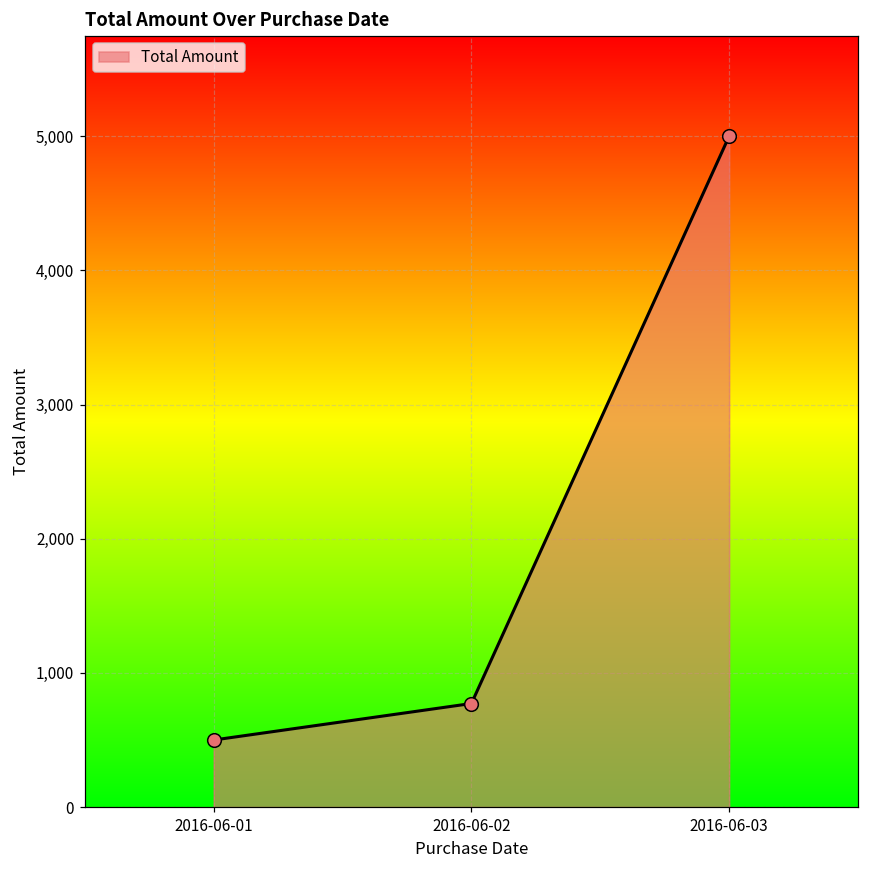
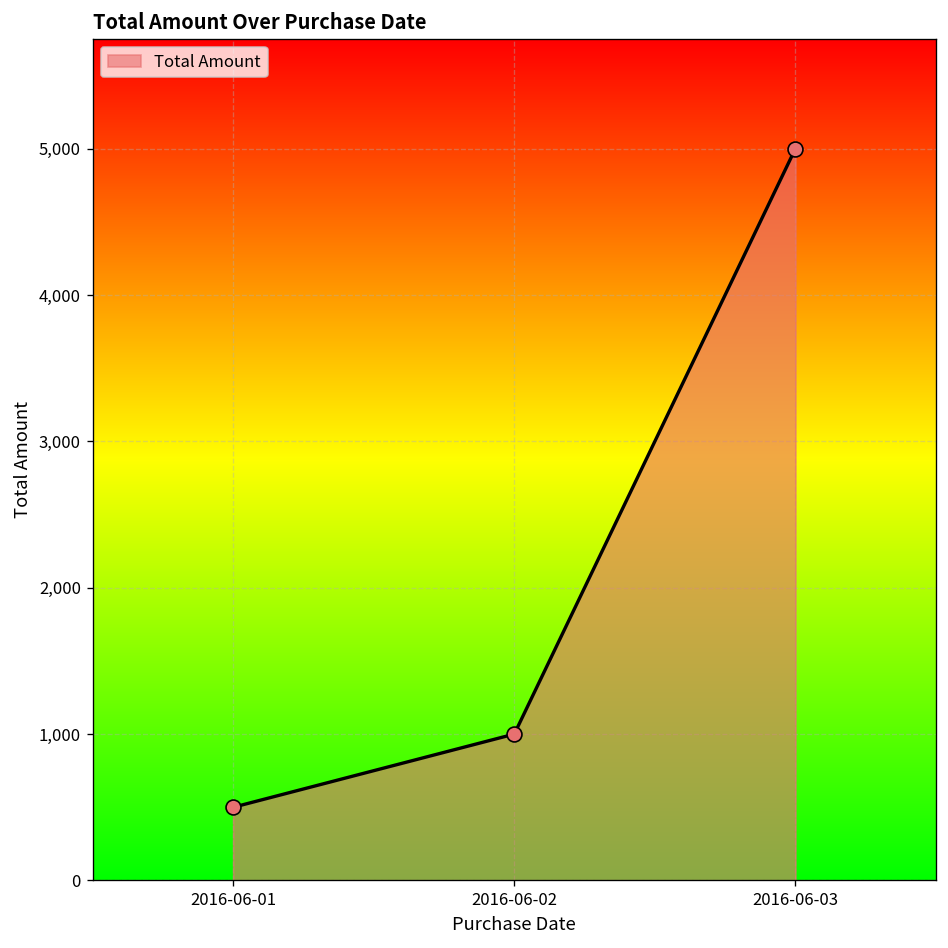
2016-06-02: 770 -> 1,000
